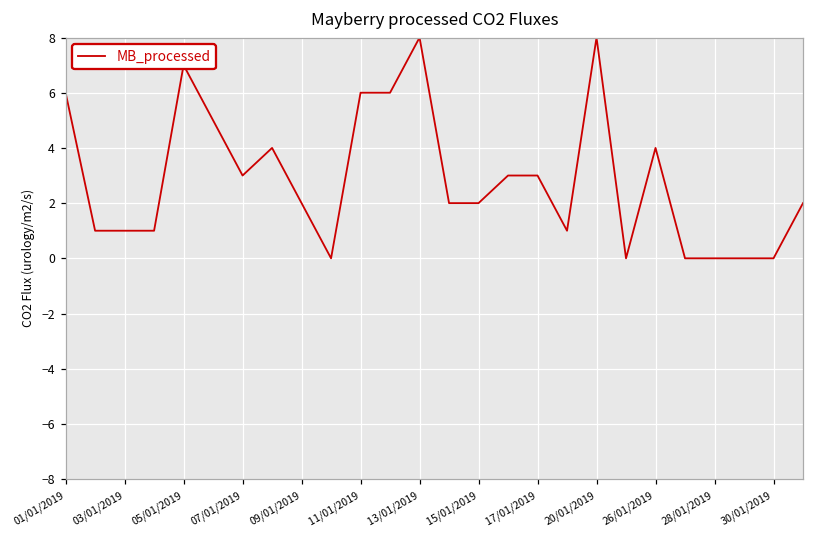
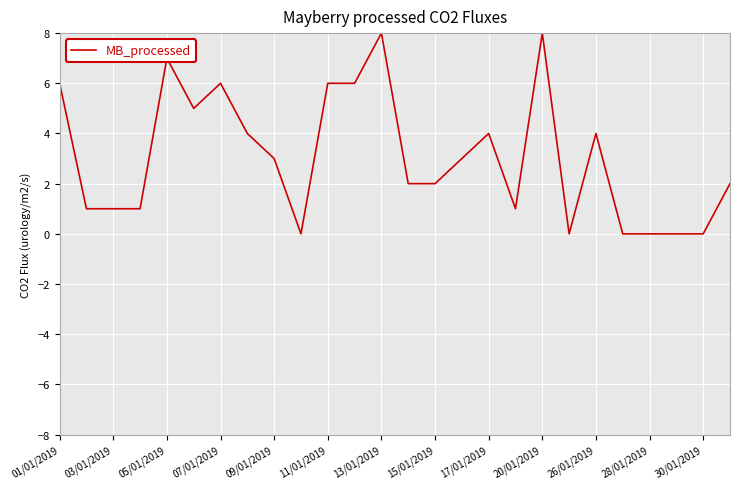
07/01/2019: 3 -> 6
09/01/2019: 2 -> 3
17/01/2019: 3 -> 4
